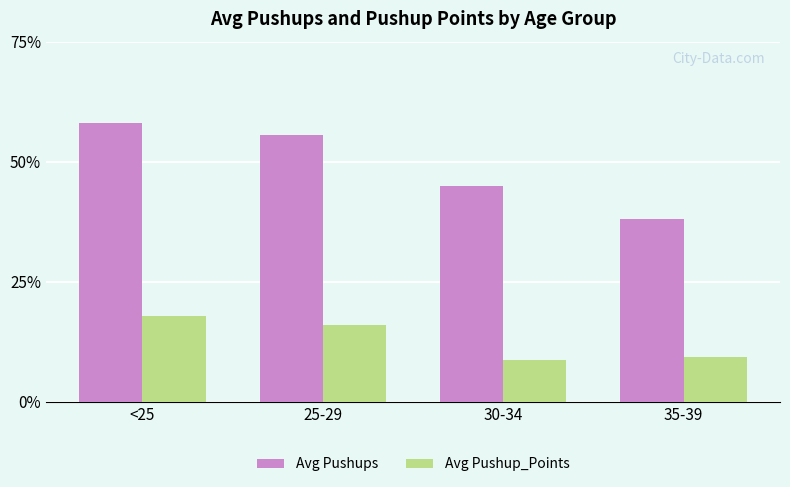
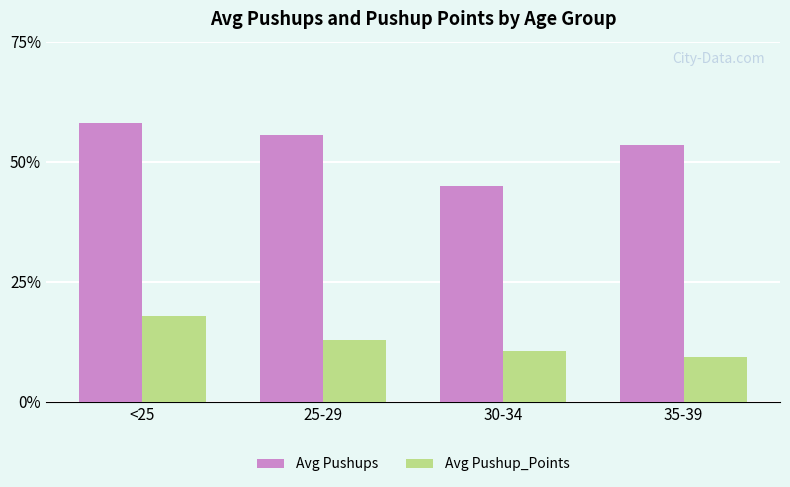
Avg Pushup_Points, 25-29: 16% -> 13%
Avg Pushup_Points, 30-34: 9% -> 11%
Avg Pushups, 35-39: 38% -> 54%
